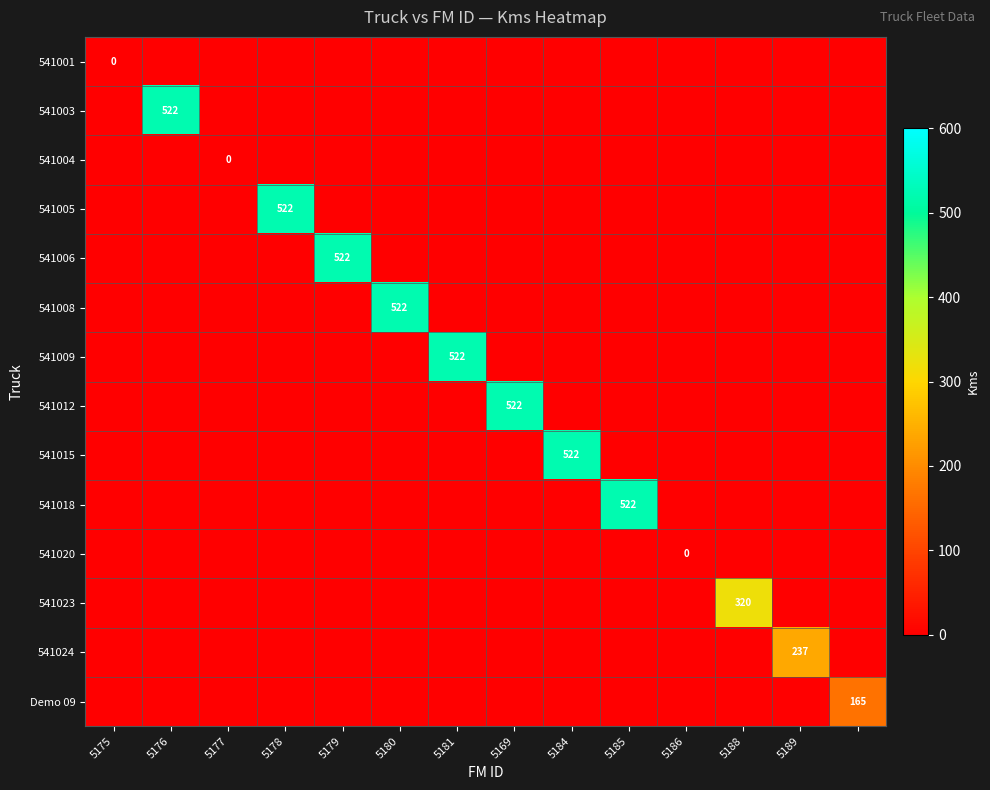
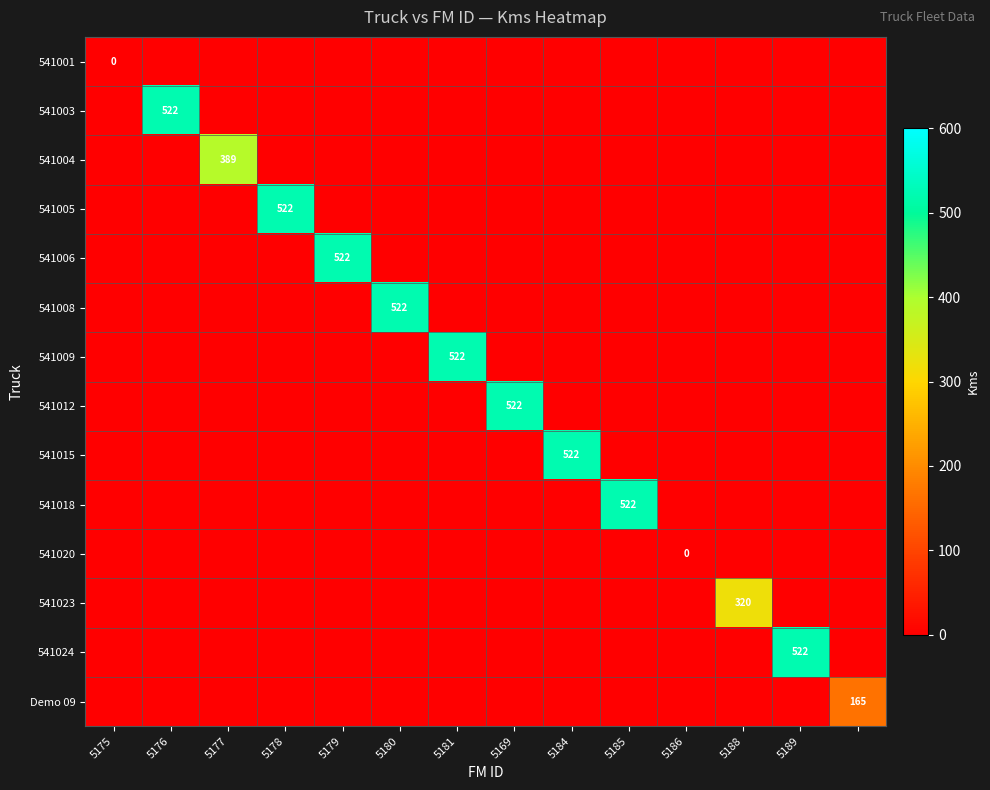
541004, 5177: 0 -> 389
541024, 5189: 237 -> 522
